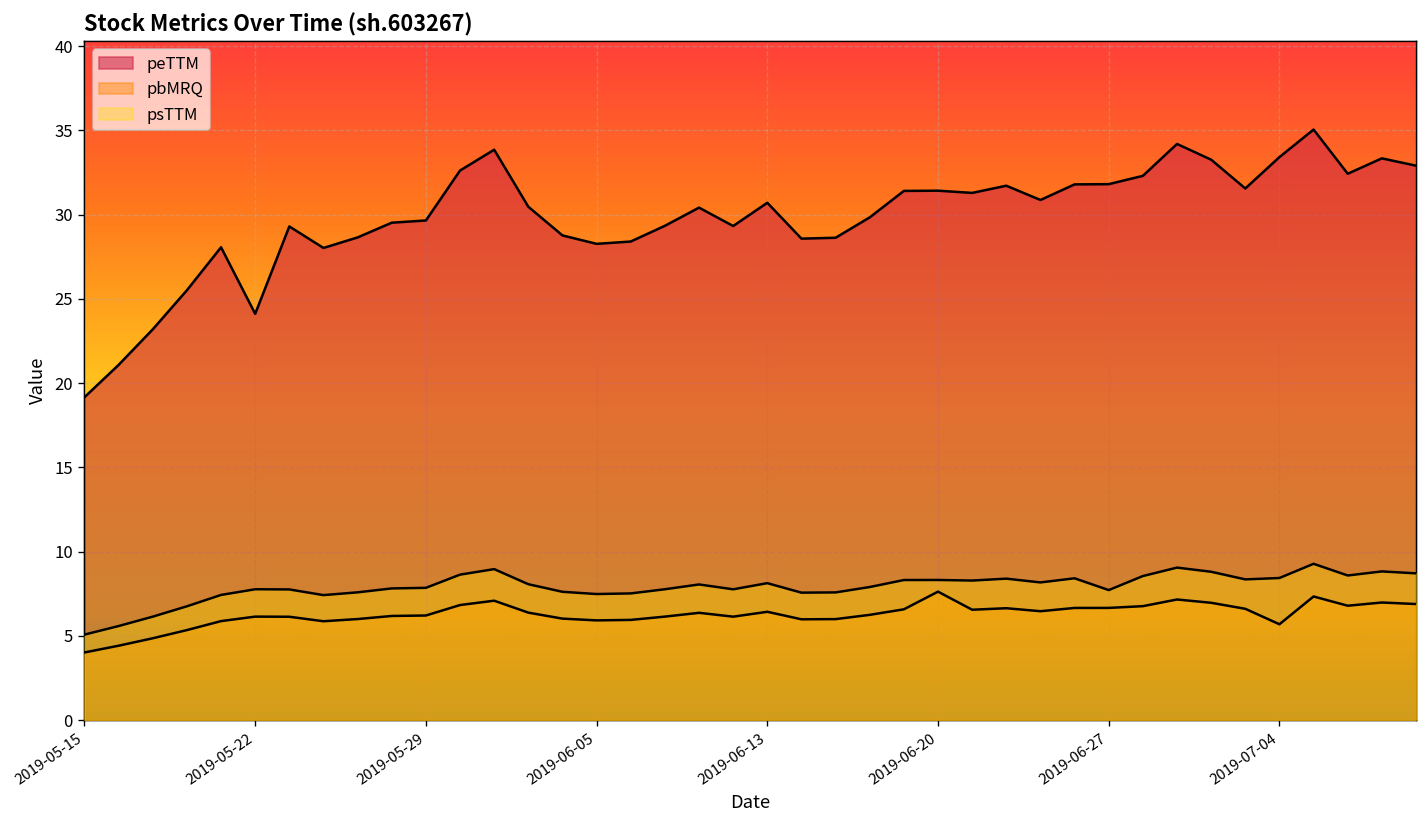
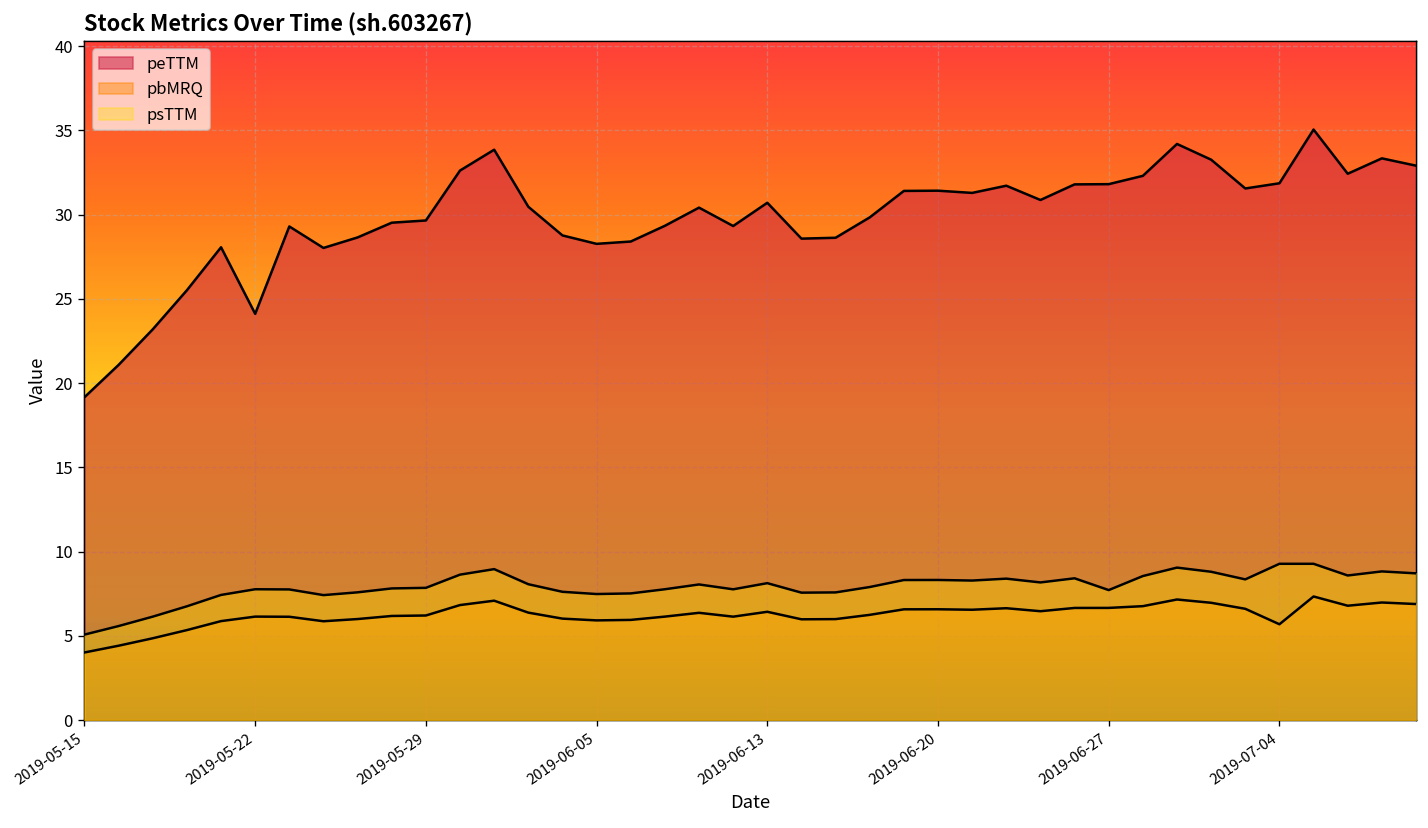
pbMRQ, 2019-06-20: 7.6 -> 6.6
peTTM, 2019-07-04: 33.4 -> 31.9
psTTM, 2019-07-04: 8.4 -> 9.3
